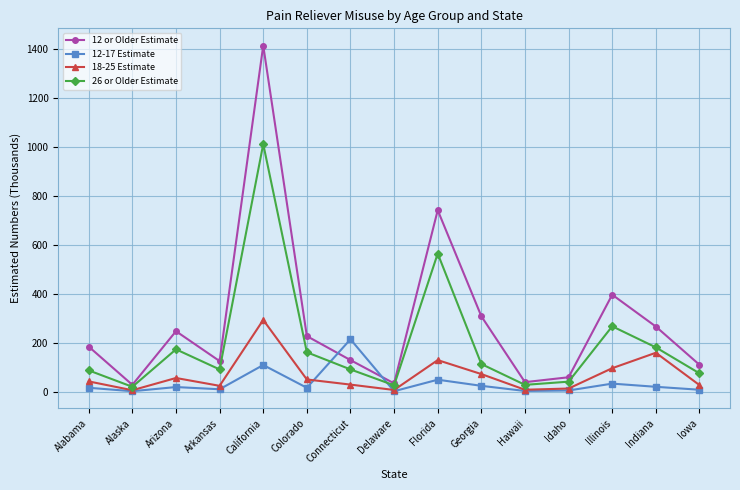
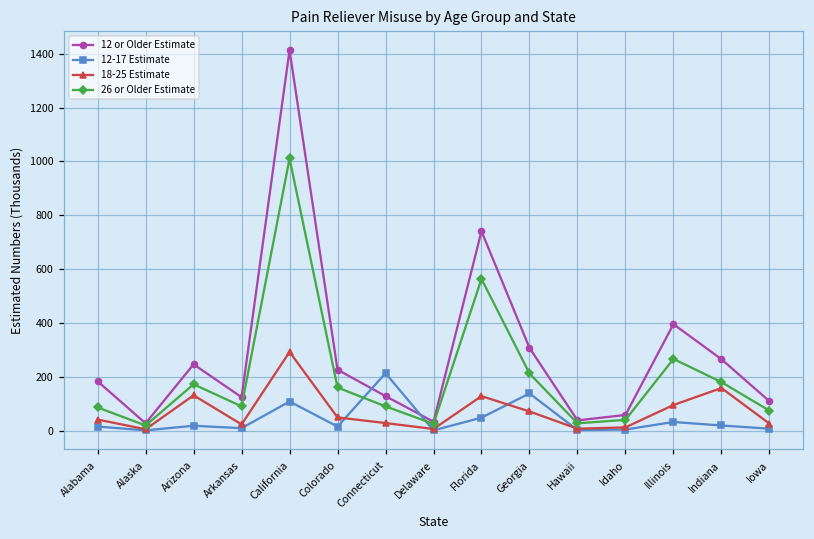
18-25 Estimate, Arizona: 60 -> 130
12-17 Estimate, Georgia: 20 -> 140
26 or Older Estimate, Georgia: 110 -> 210
